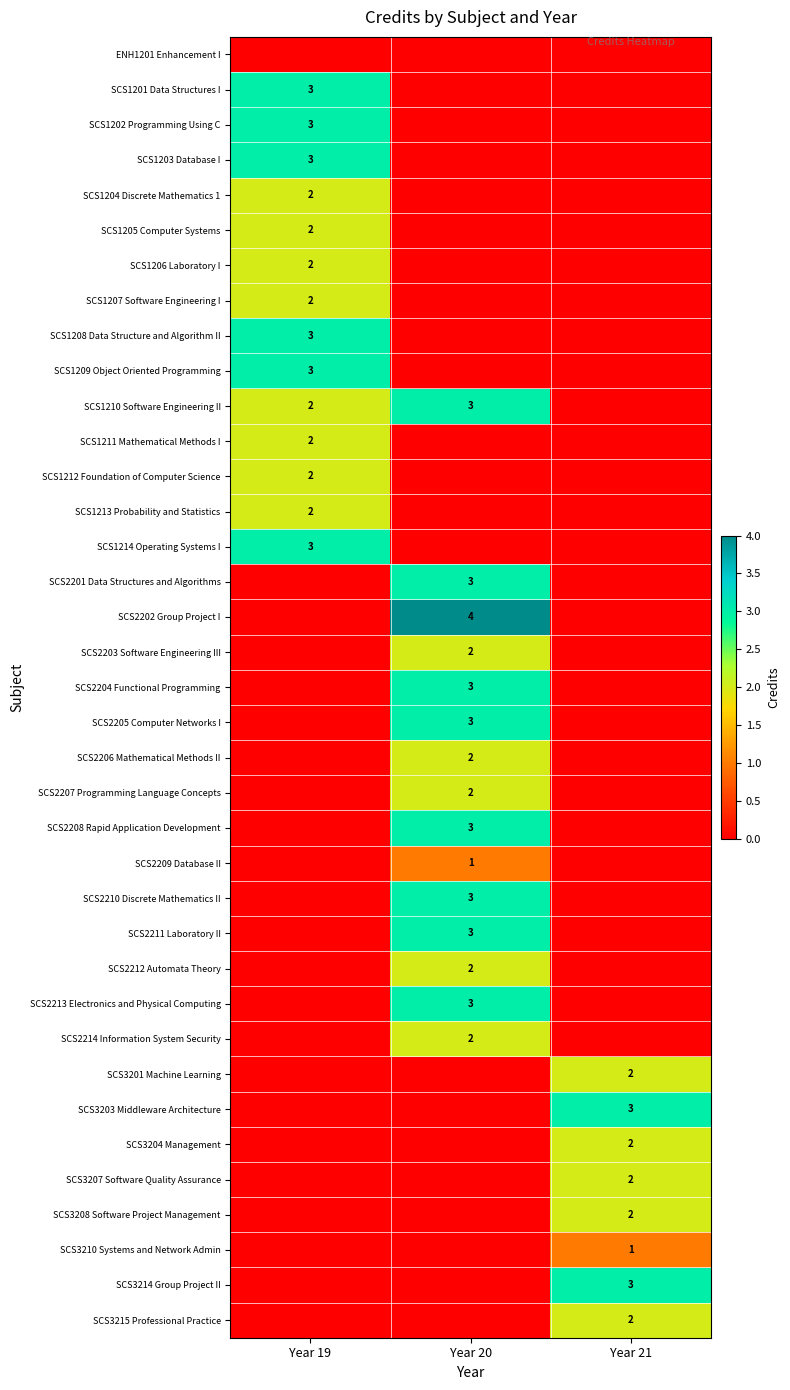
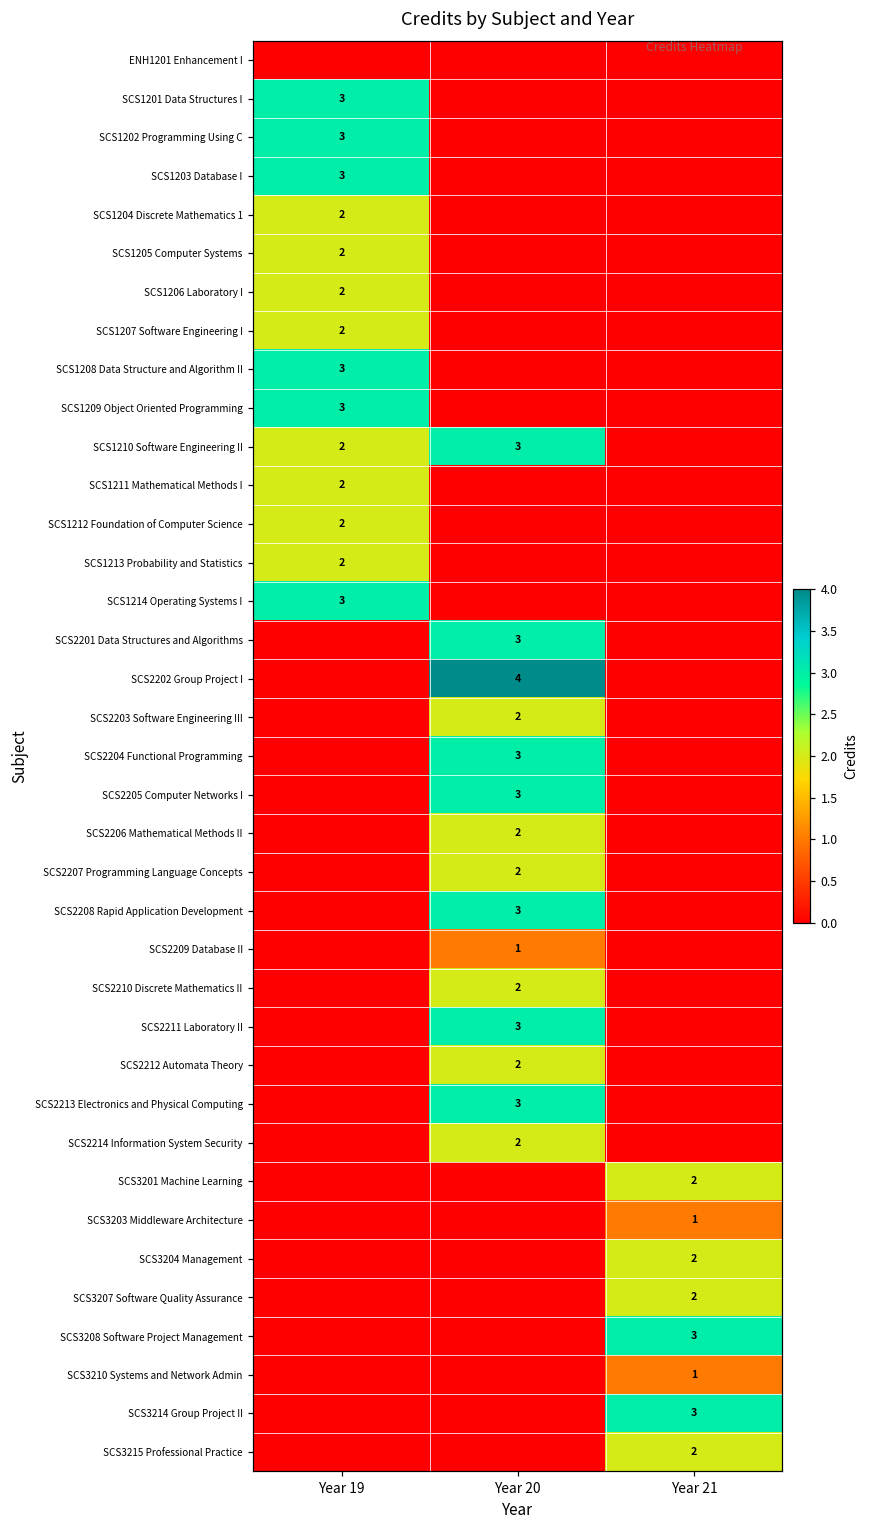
SCS2210 Discrete Mathematics II, Year 20: 3 -> 2
SCS3203 Middleware Architecture, Year 21: 3 -> 1
SCS3208 Software Project Management, Year 21: 2 -> 3
